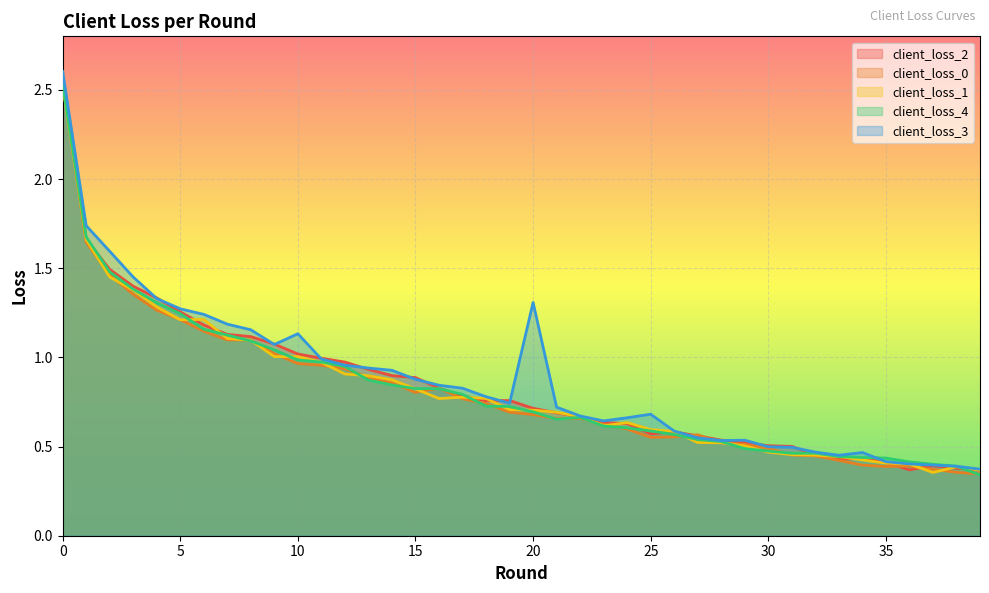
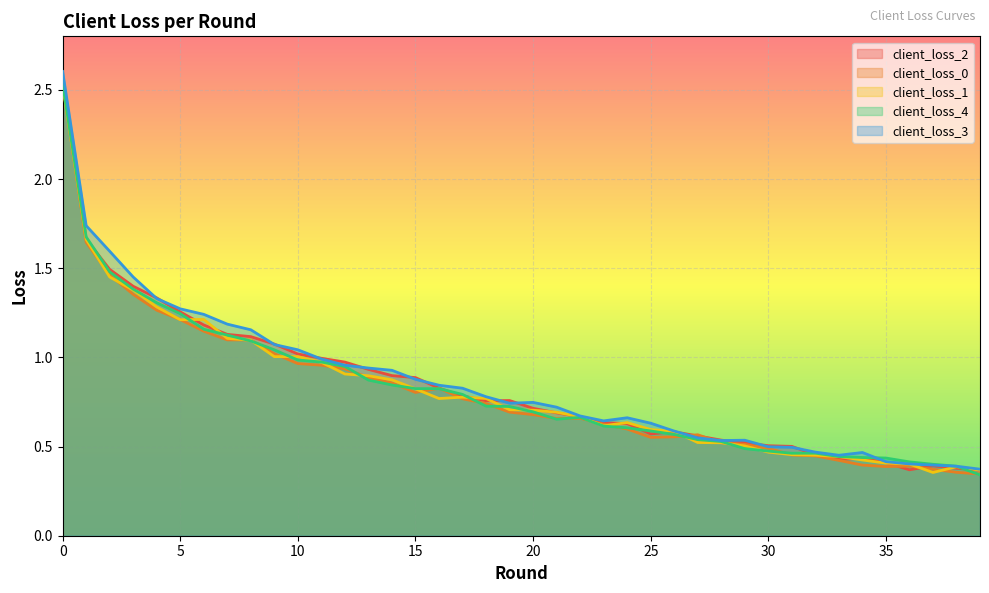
client_loss_3, 10: 1.13 -> 1.04
client_loss_3, 20: 1.31 -> 0.75
client_loss_3, 25: 0.68 -> 0.63
